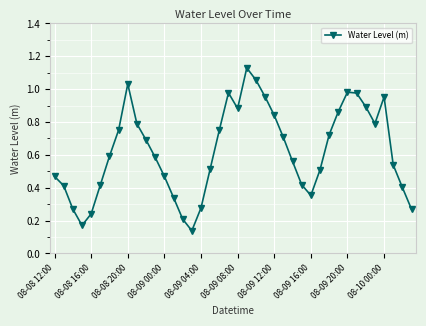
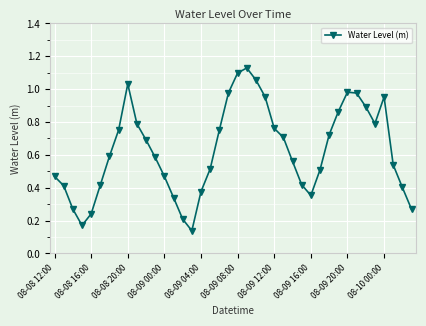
08-09 04:00: 0.28 -> 0.38
08-09 08:00: 0.88 -> 1.10
08-09 12:00: 0.84 -> 0.76
